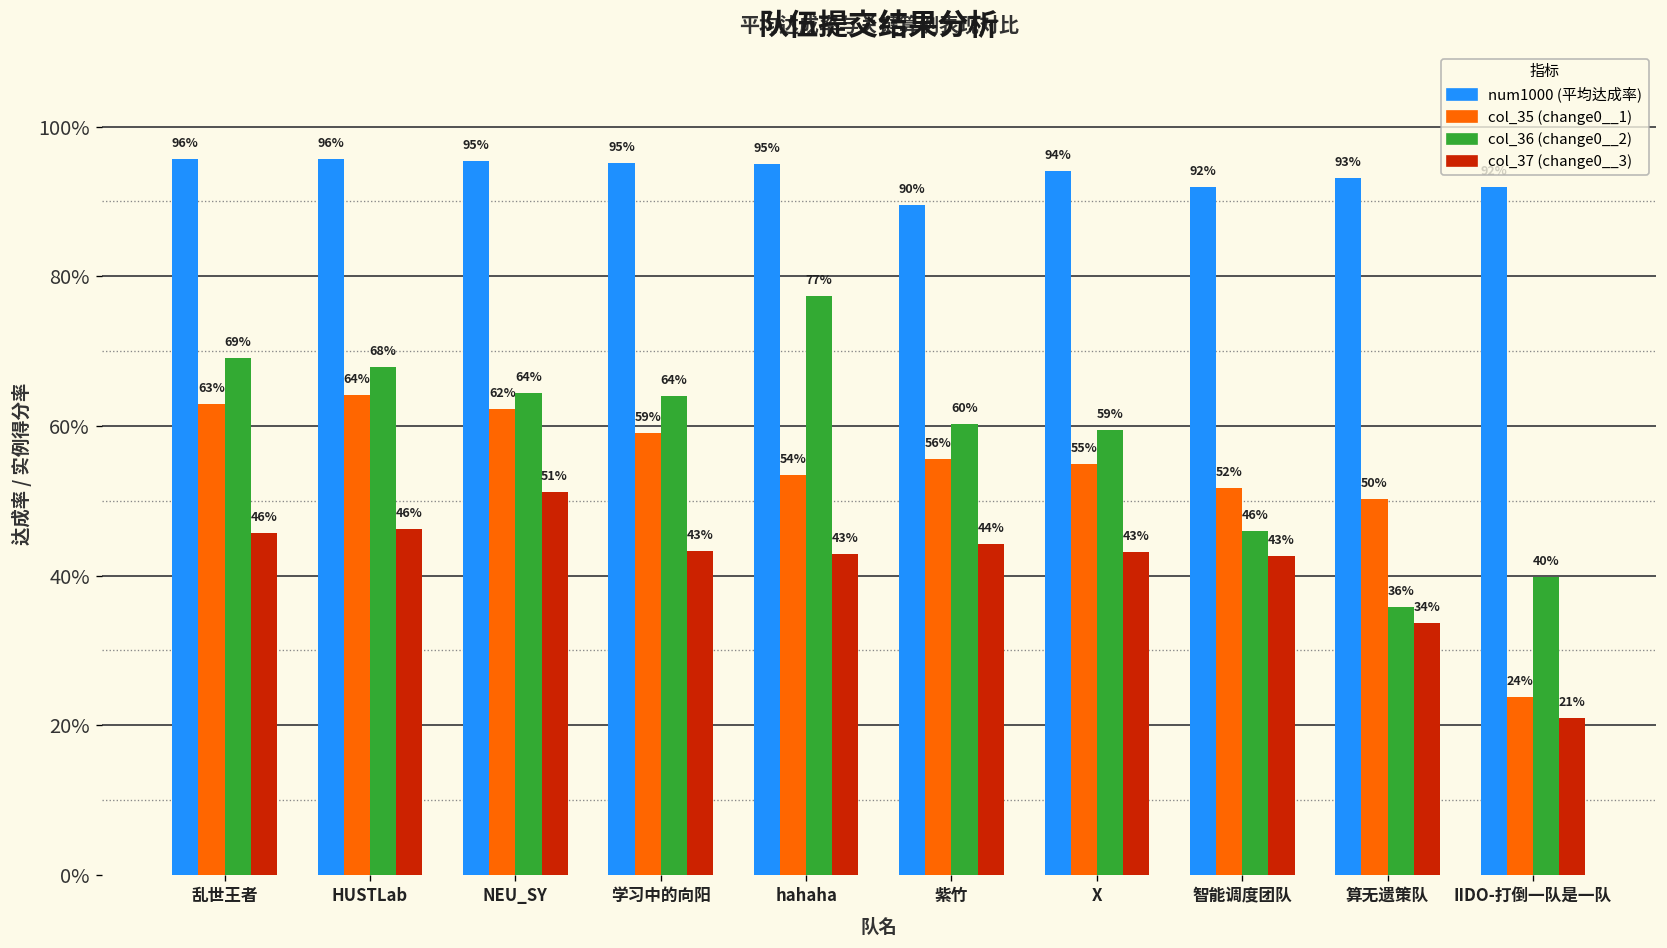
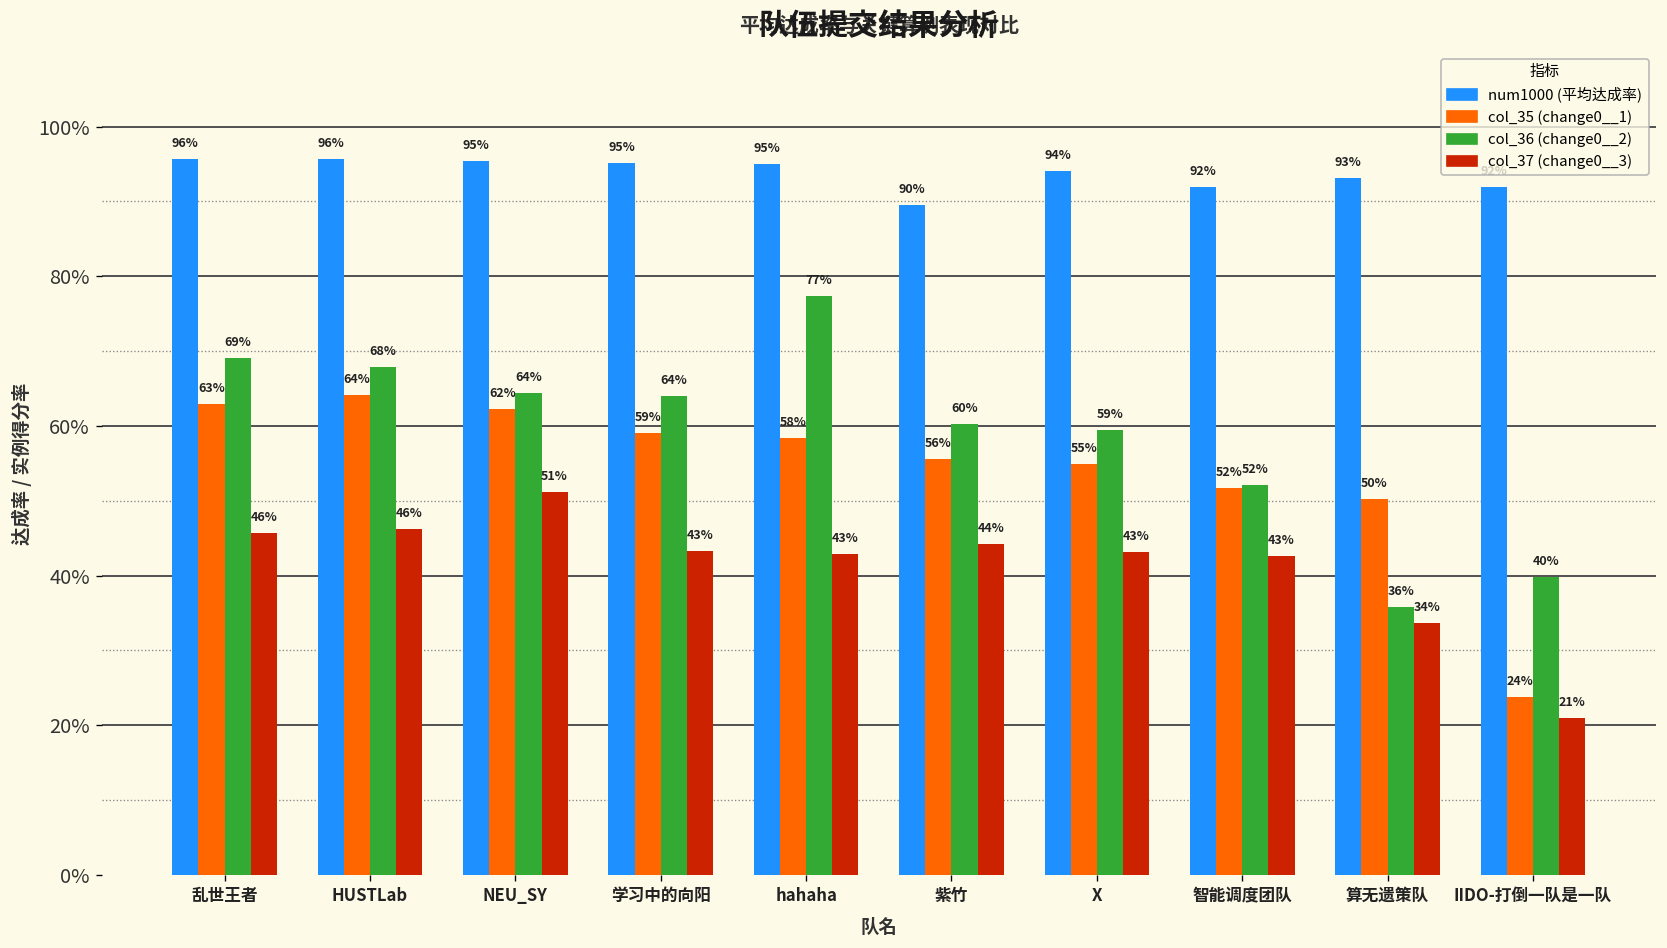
col_35 (change0__1), hahaha: 54% -> 58%
col_36 (change0__2), 智能调度团队: 46% -> 52%
